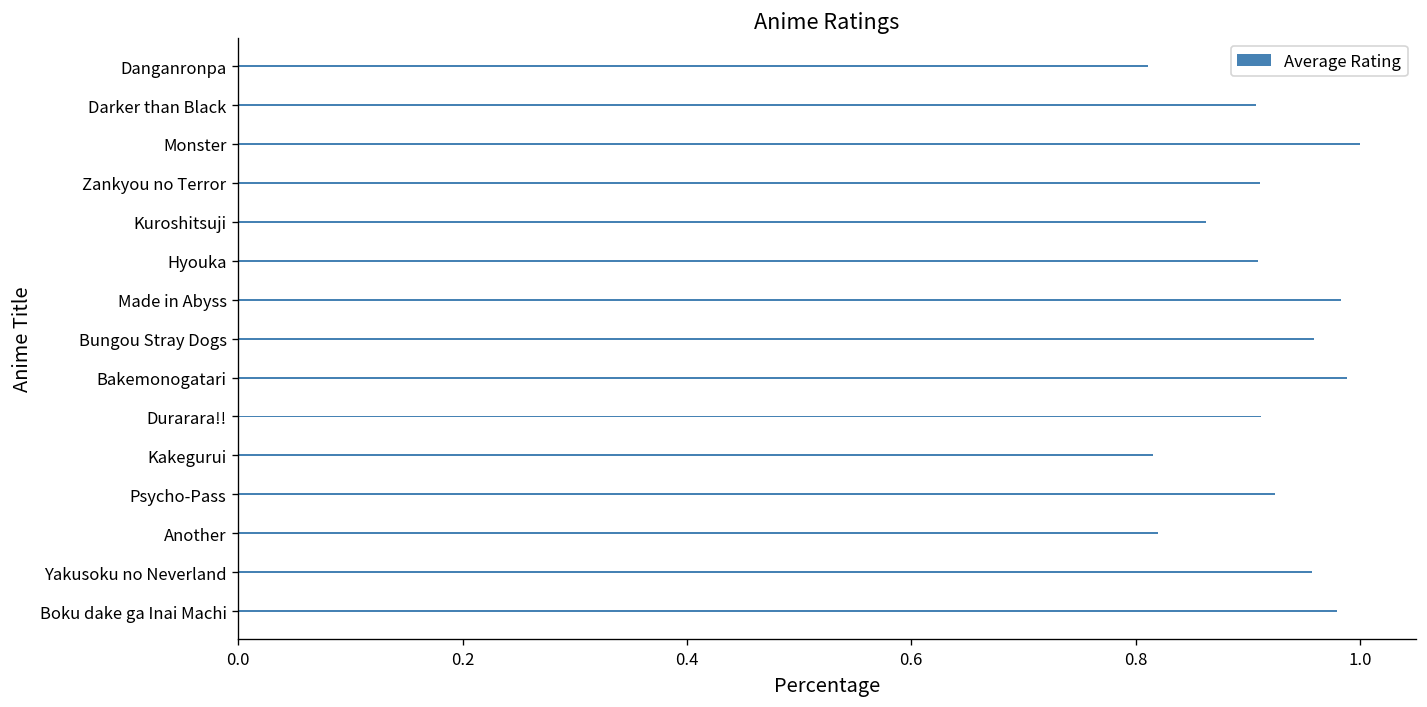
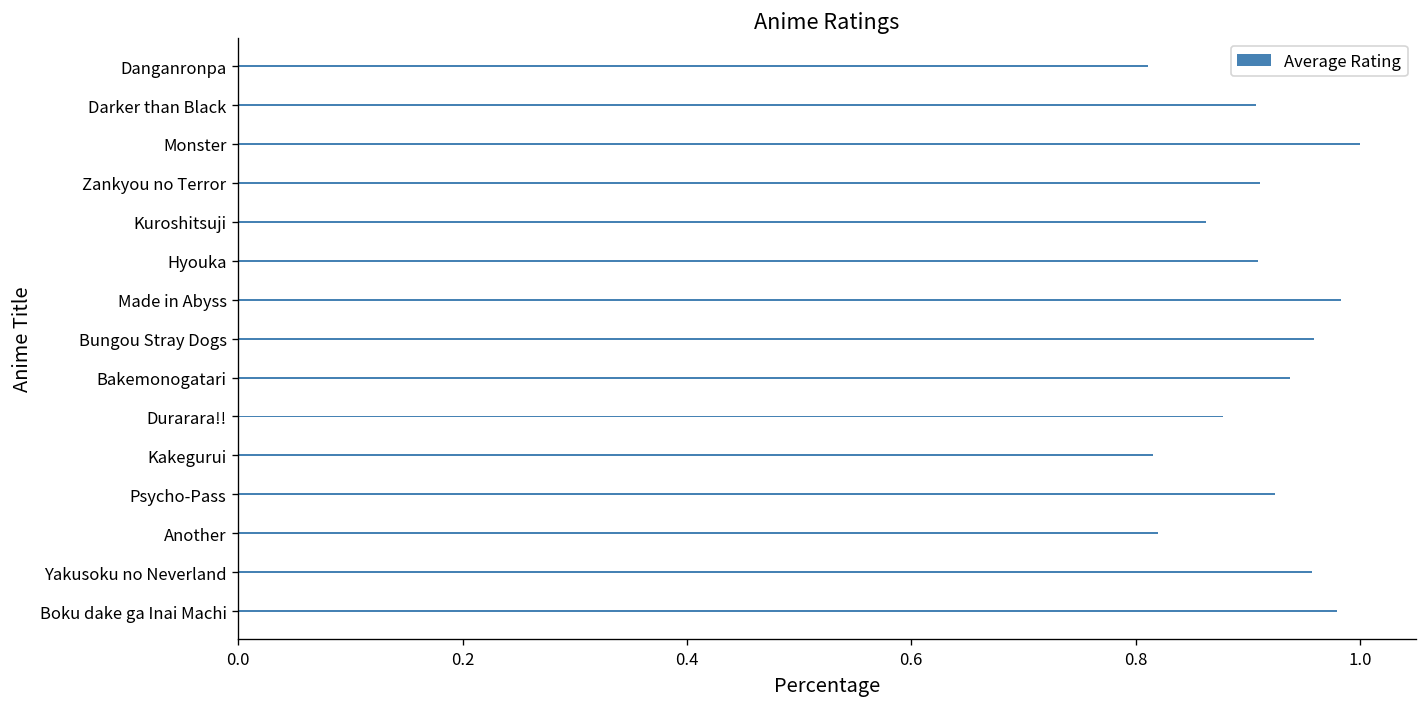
Bakemonogatari: 0.99 -> 0.94
Durarara!!: 0.91 -> 0.88
